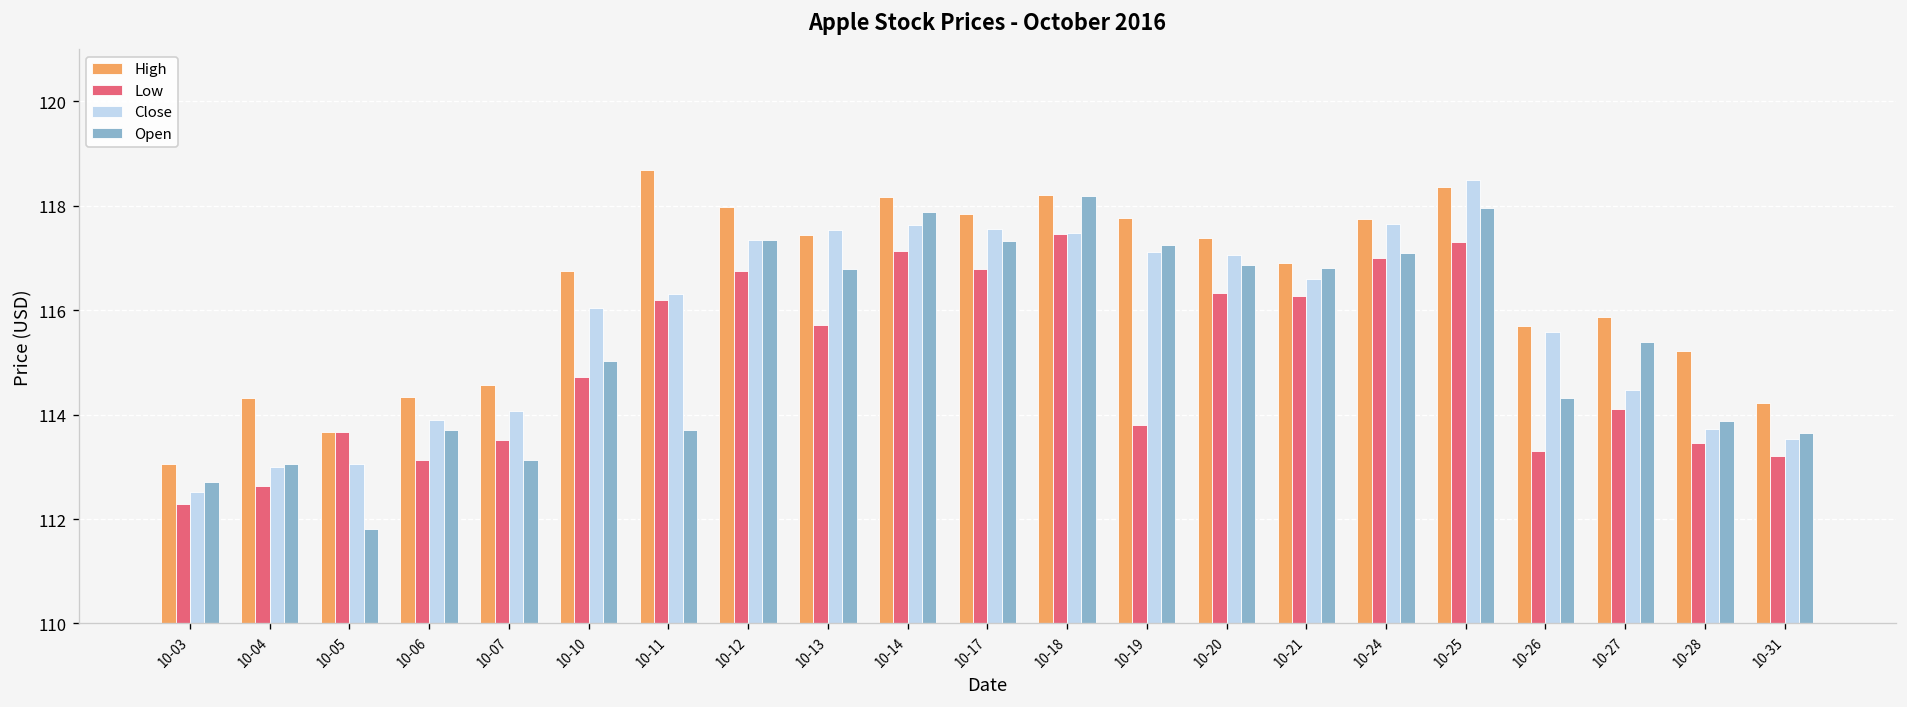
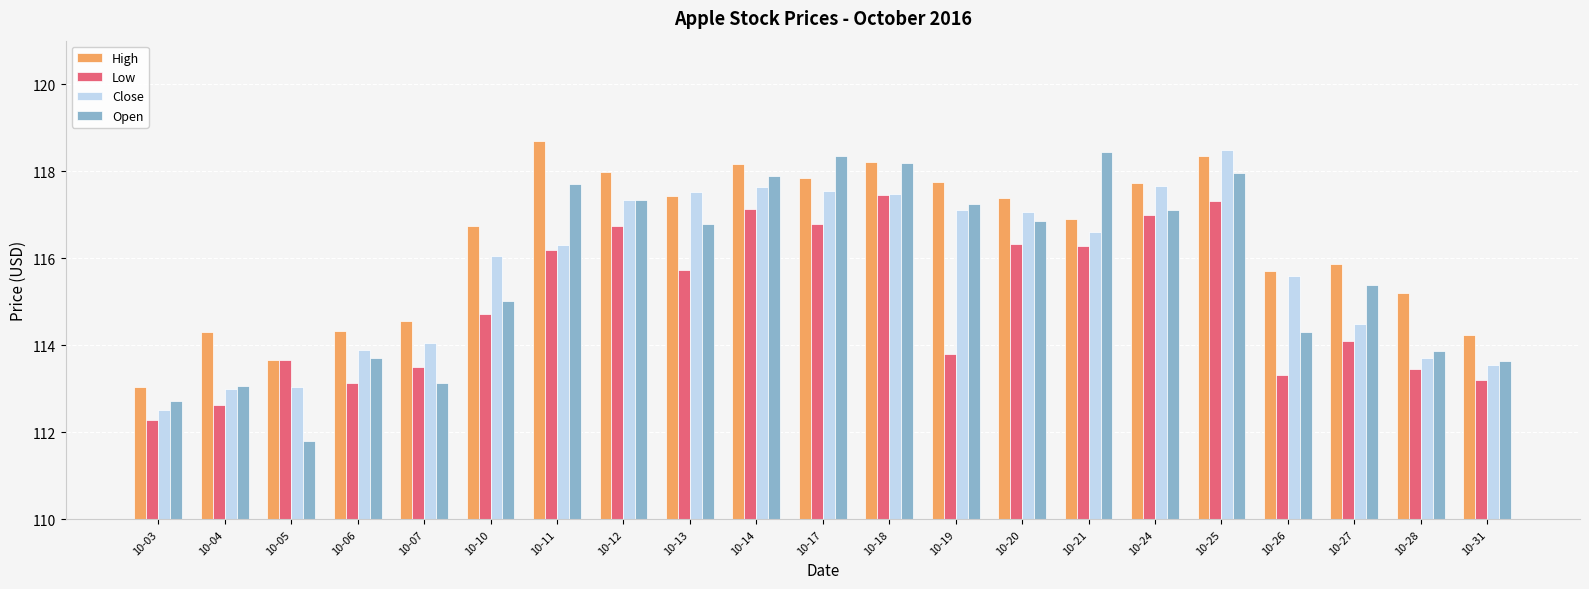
Open, 10-11: 113.7 -> 117.7
Open, 10-17: 117.3 -> 118.3
Open, 10-21: 116.8 -> 118.5
